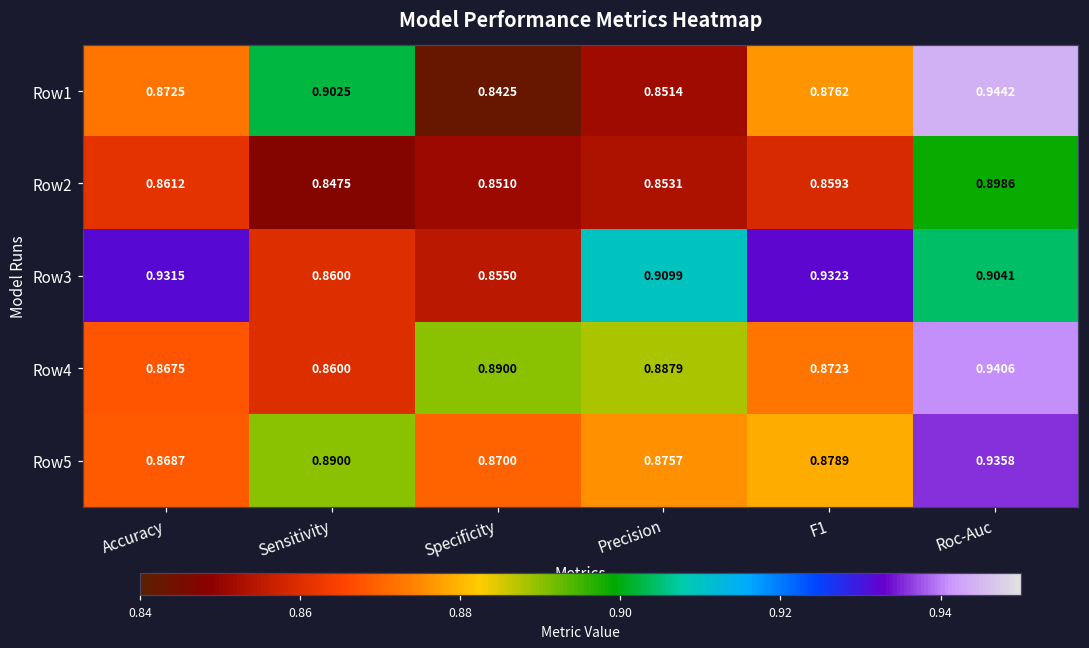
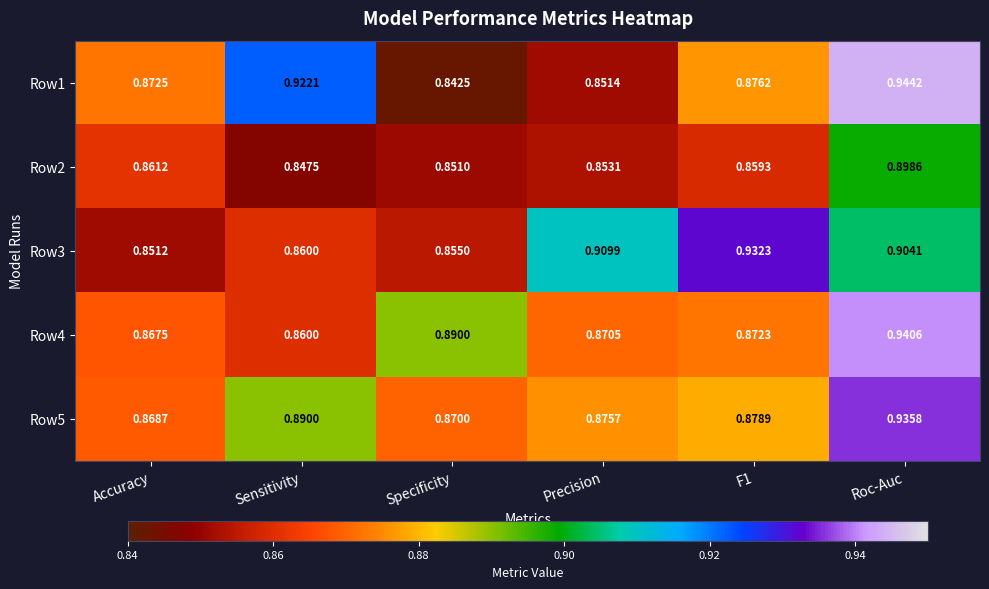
Row1, Sensitivity: 0.9025 -> 0.9221
Row3, Accuracy: 0.9315 -> 0.8512
Row4, Precision: 0.8879 -> 0.8705
